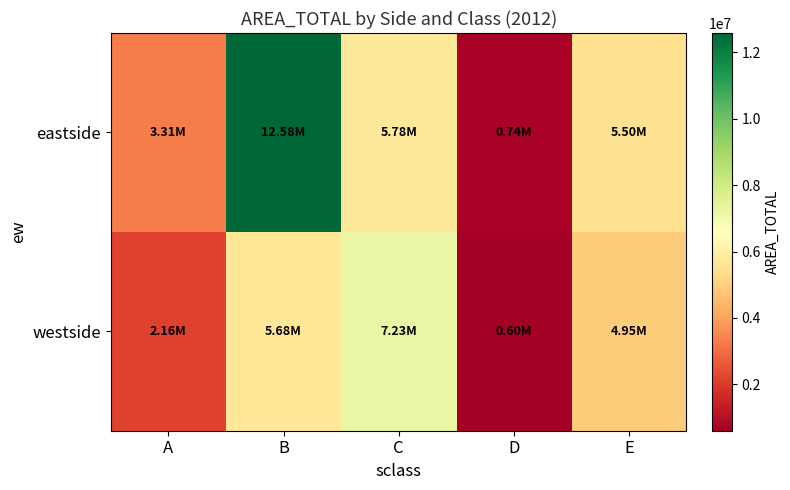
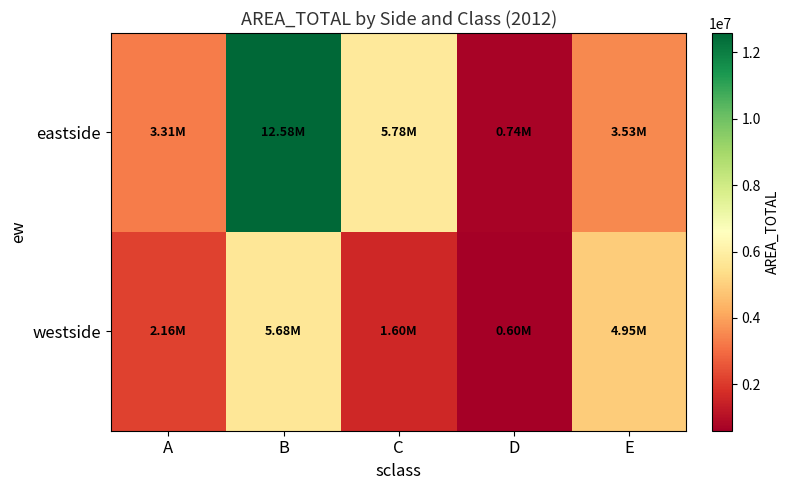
eastside, E: 5.50M -> 3.53M
westside, C: 7.23M -> 1.60M
